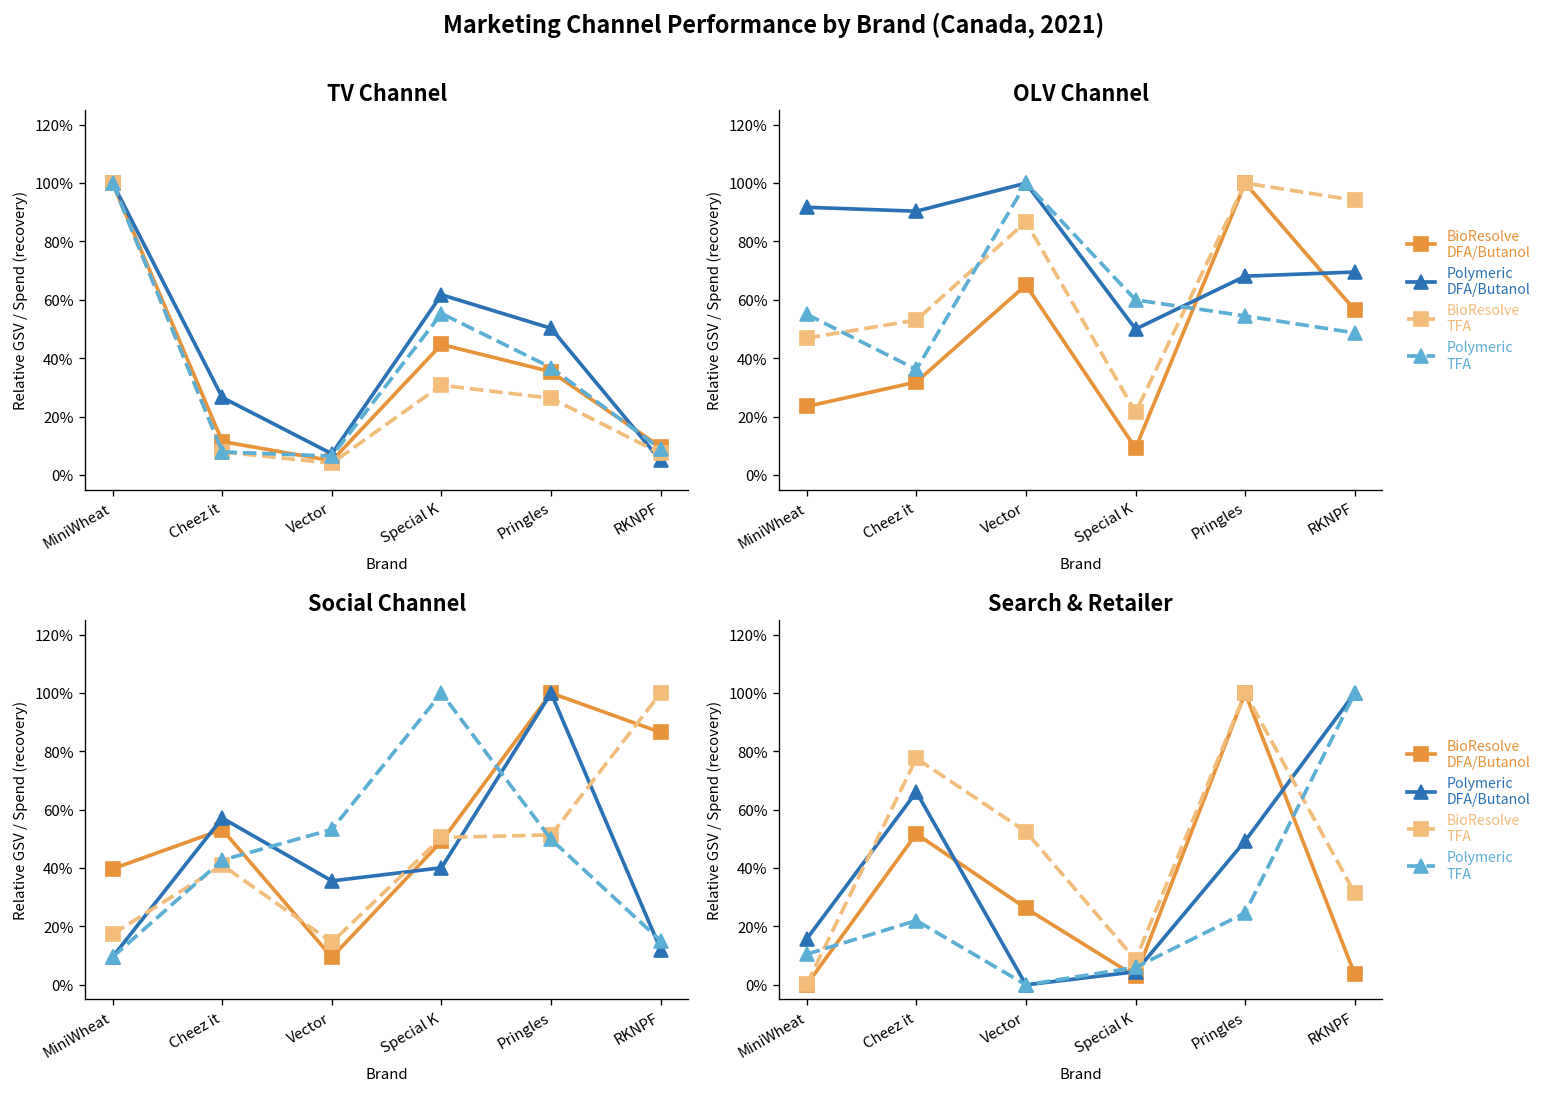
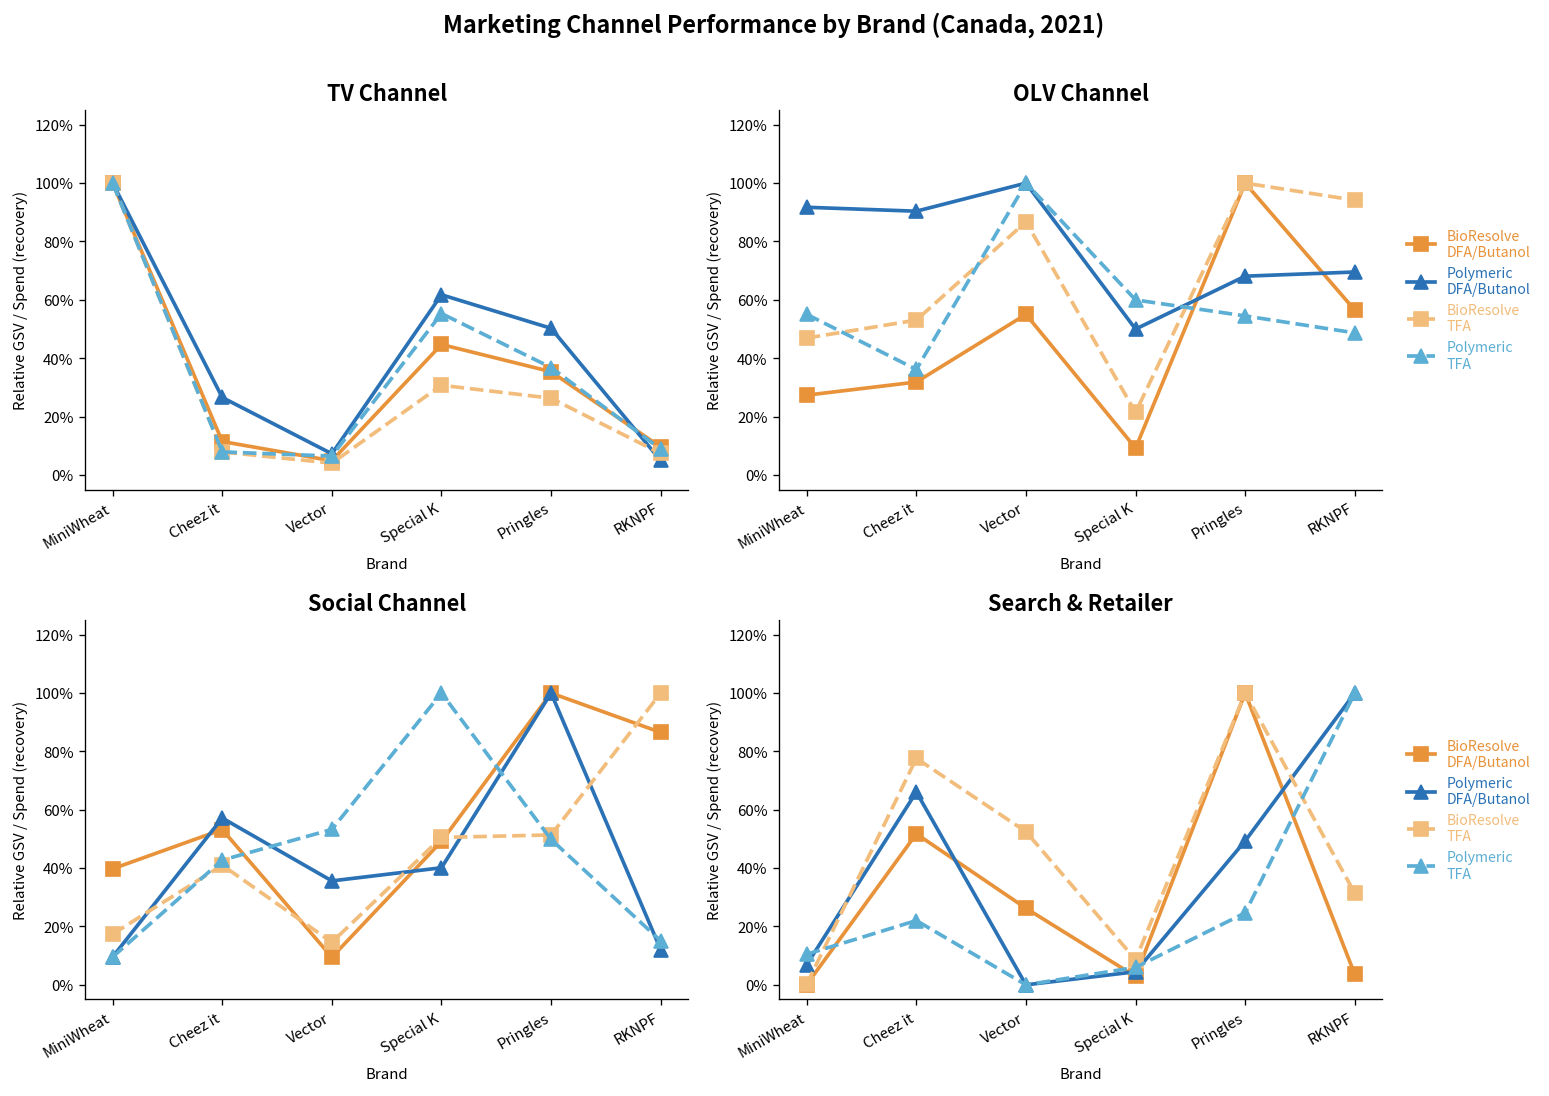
OLV Channel, BioResolve DFA/Butanol, MiniWheat: 23% -> 27%
OLV Channel, BioResolve DFA/Butanol, Vector: 65% -> 55%
Search & Retailer, Polymeric DFA/Butanol, MiniWheat: 16% -> 7%
